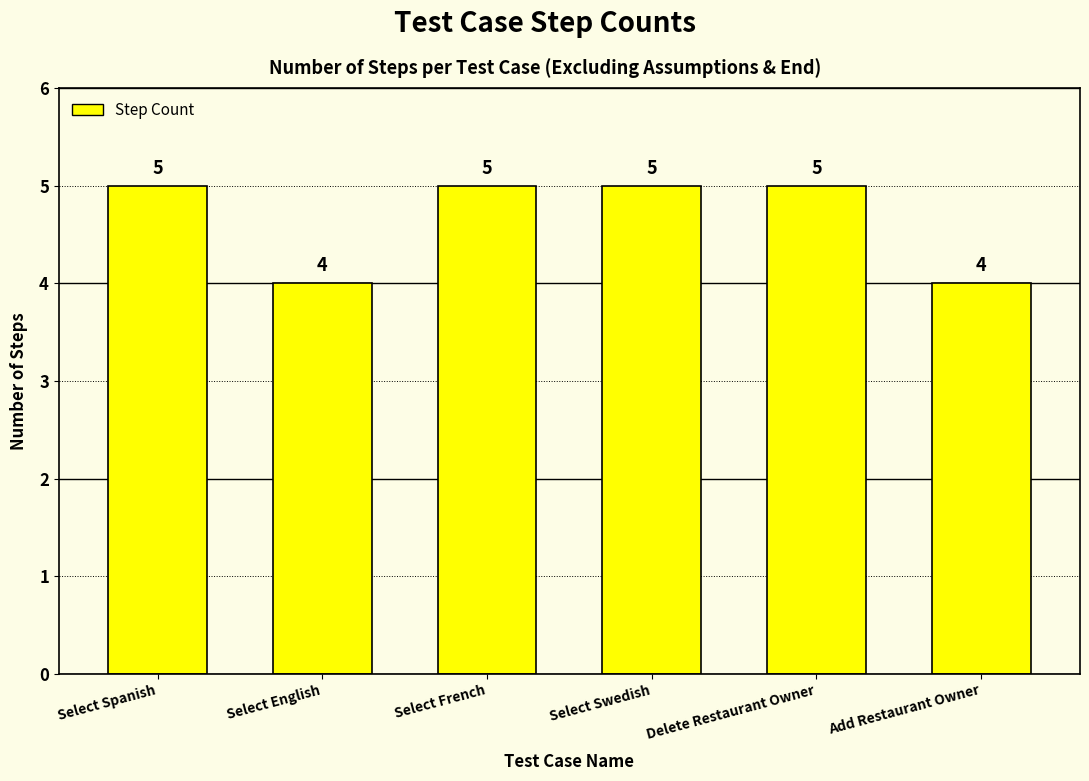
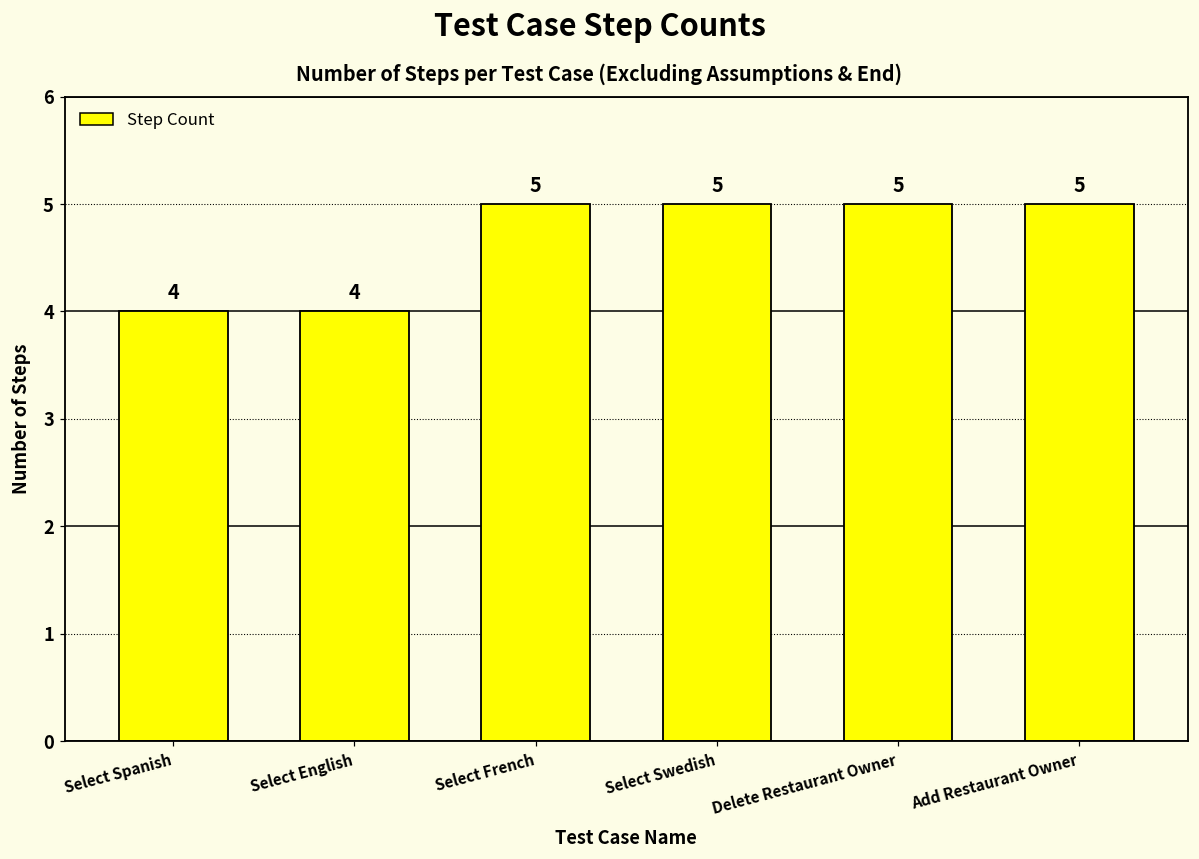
Select Spanish: 5 -> 4
Add Restaurant Owner: 4 -> 5
